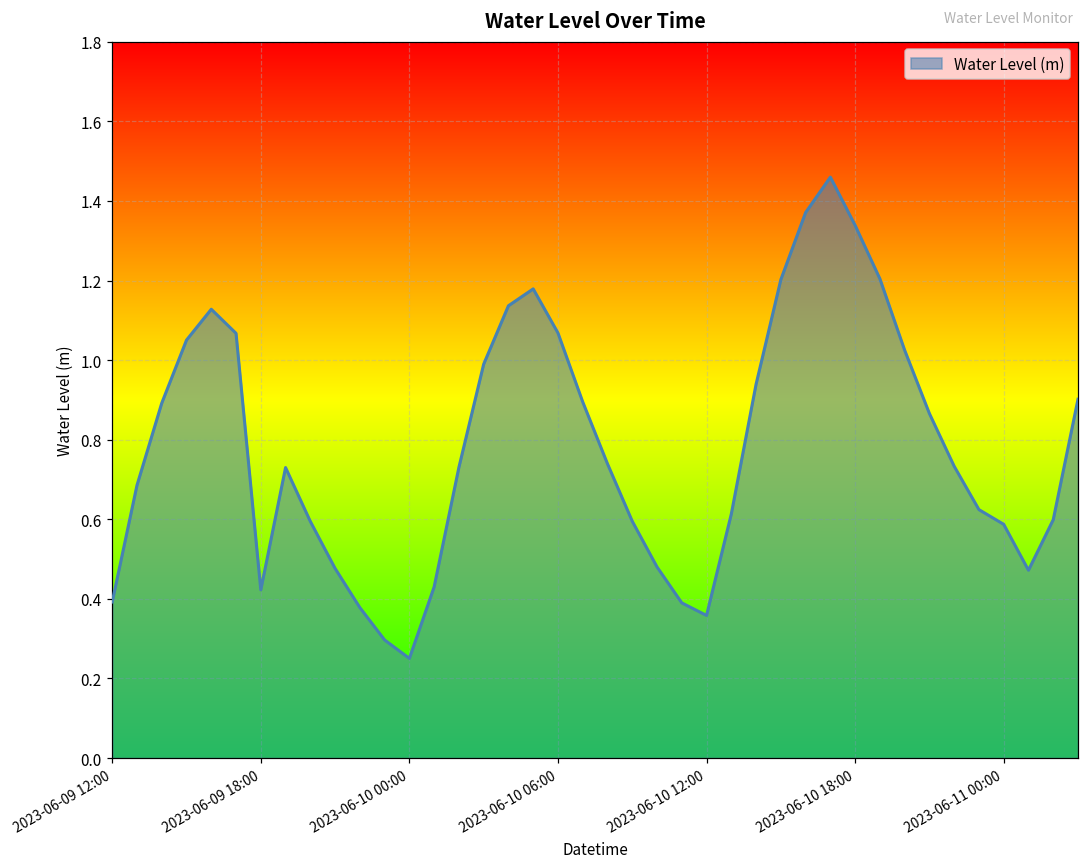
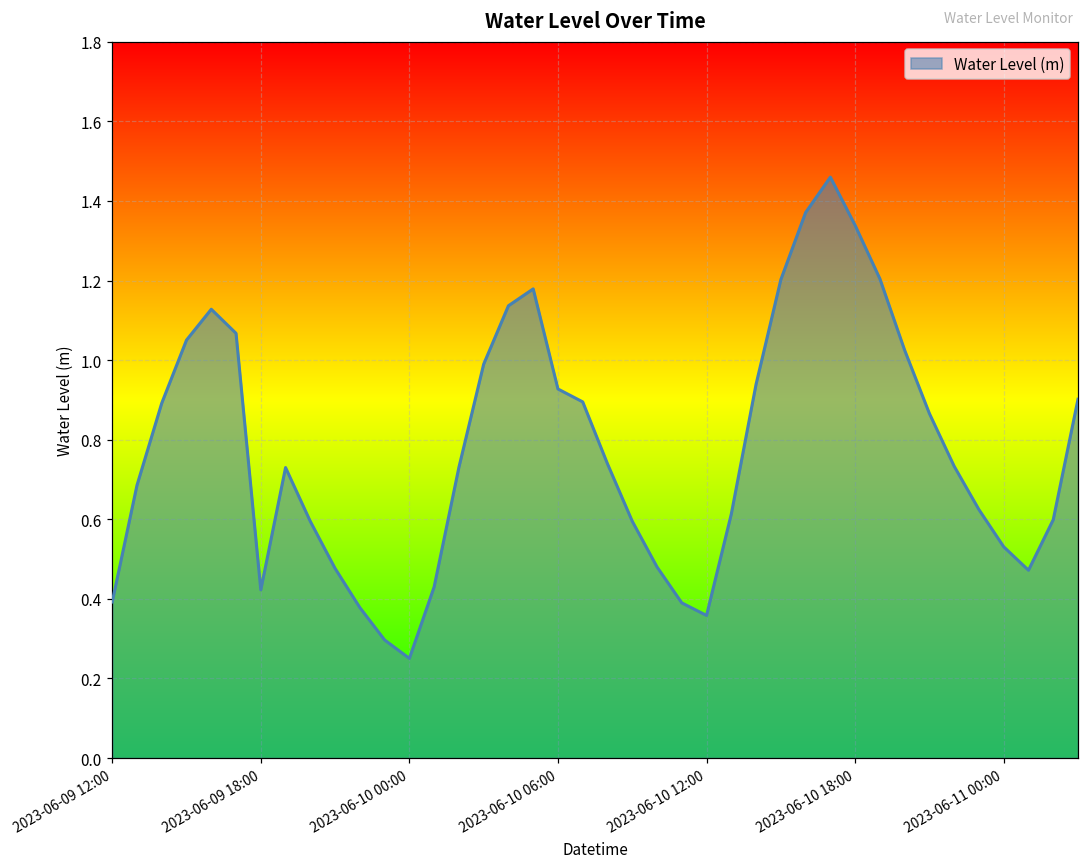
2023-06-10 06:00: 1.07 -> 0.93
2023-06-11 00:00: 0.59 -> 0.53
